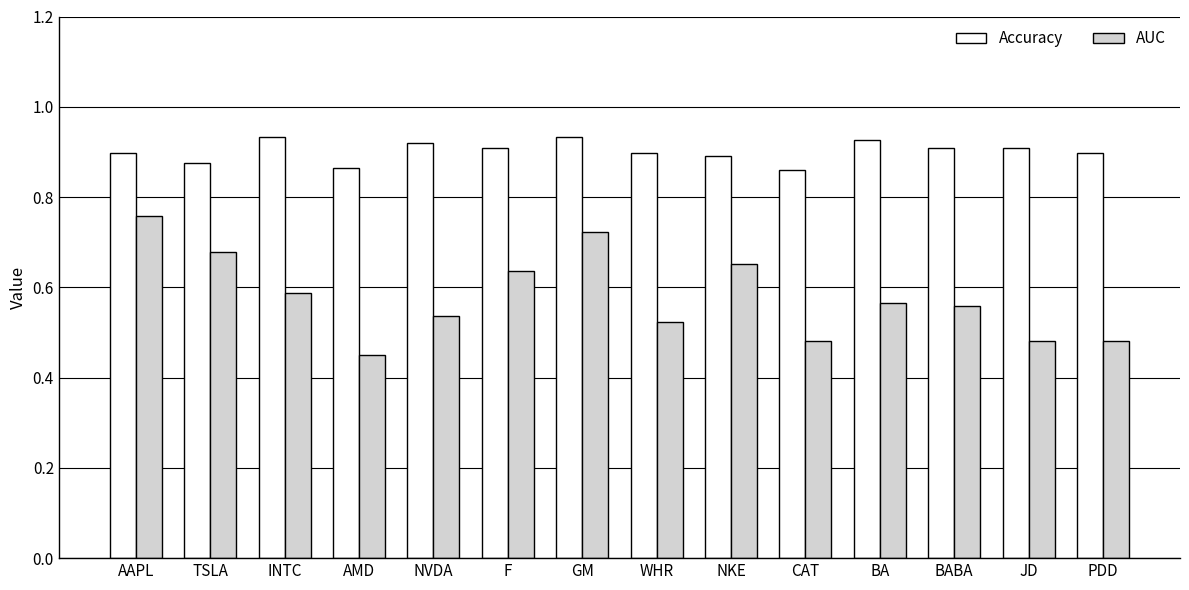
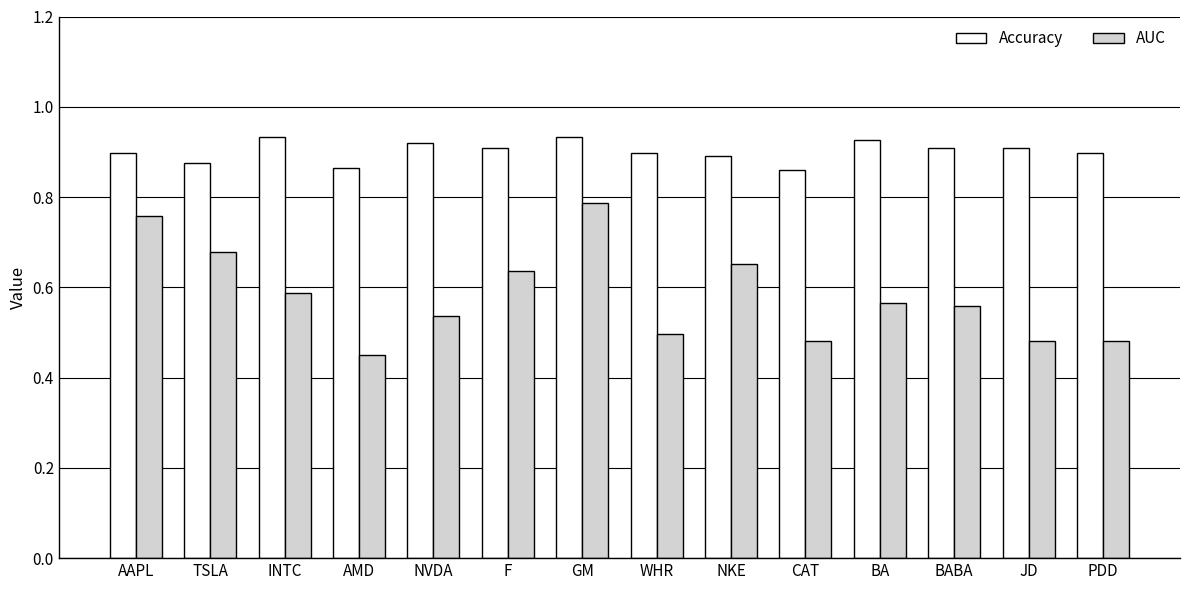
AUC, GM: 0.72 -> 0.79
AUC, WHR: 0.52 -> 0.50
